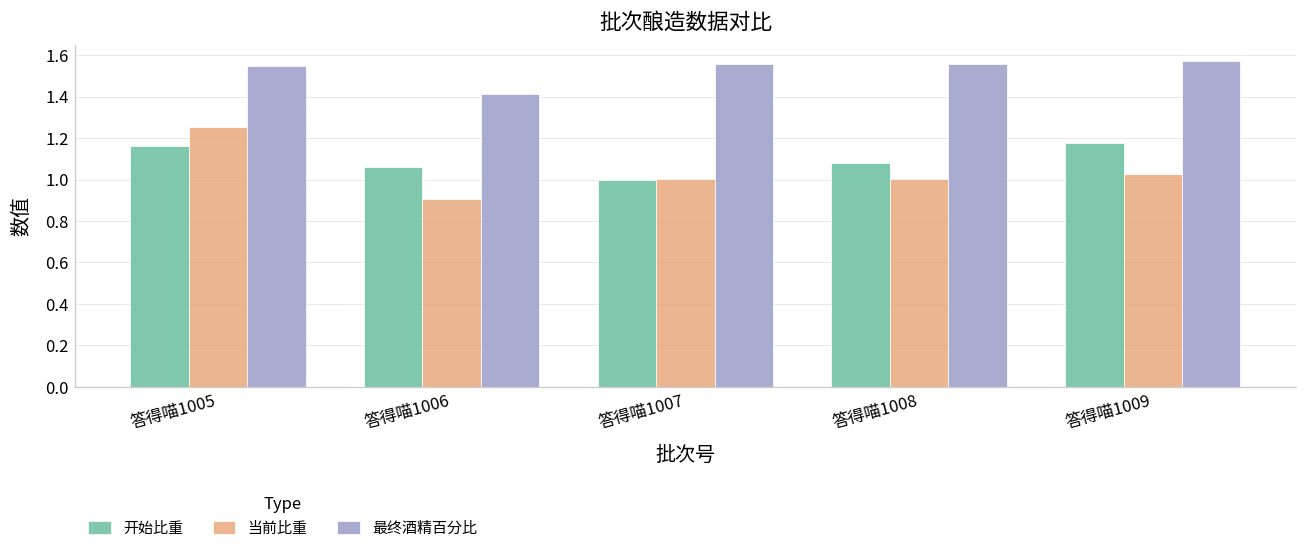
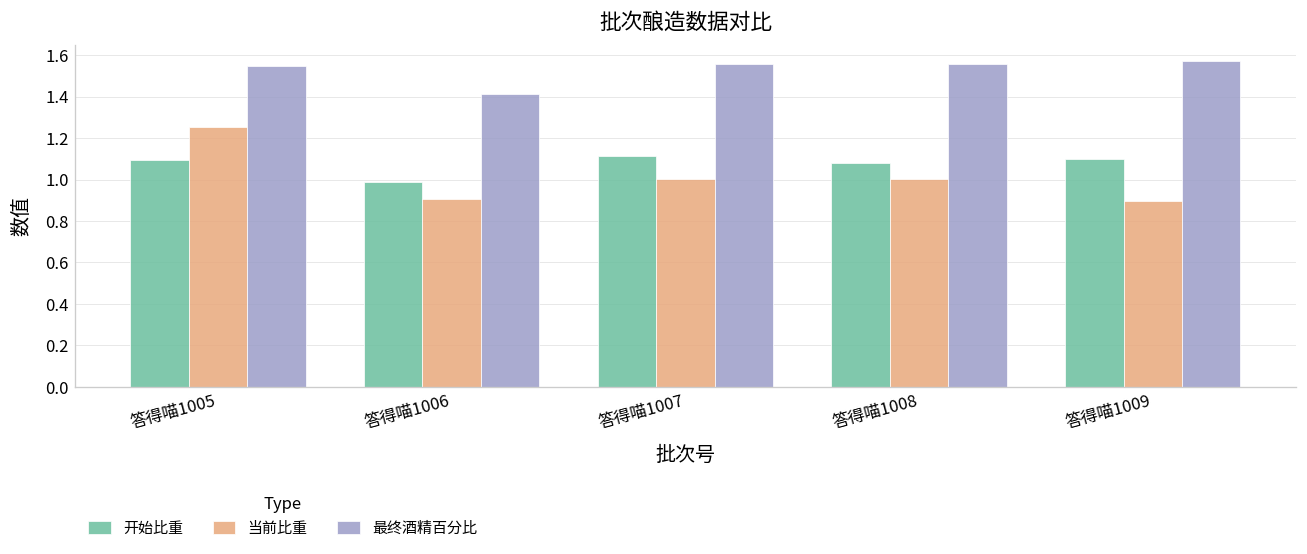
开始比重, 答得喵1005: 1.16 -> 1.09
开始比重, 答得喵1006: 1.06 -> 0.99
开始比重, 答得喵1007: 1.00 -> 1.11
开始比重, 答得喵1009: 1.18 -> 1.10
当前比重, 答得喵1009: 1.03 -> 0.90
